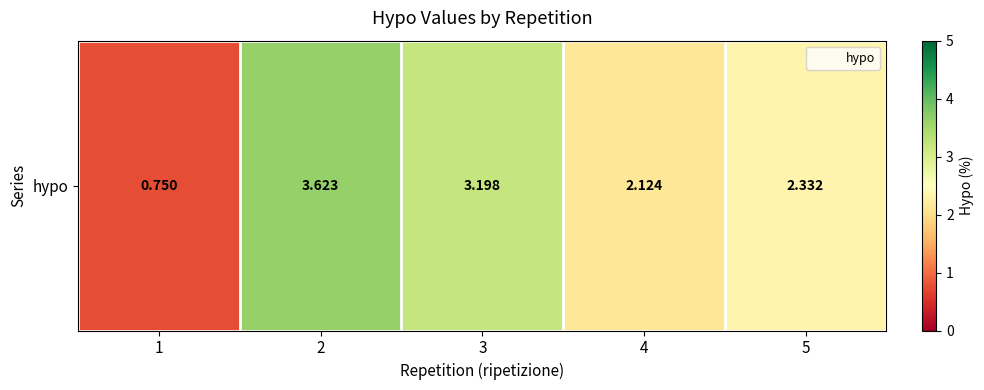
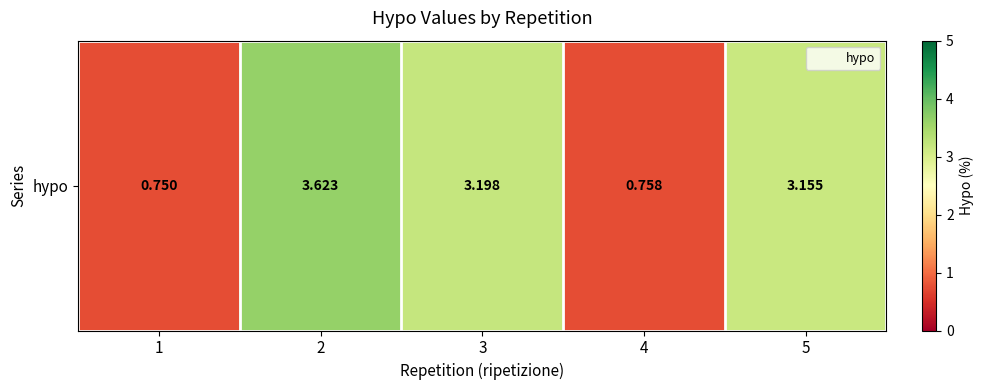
hypo, 4: 2.124 -> 0.758
hypo, 5: 2.332 -> 3.155
